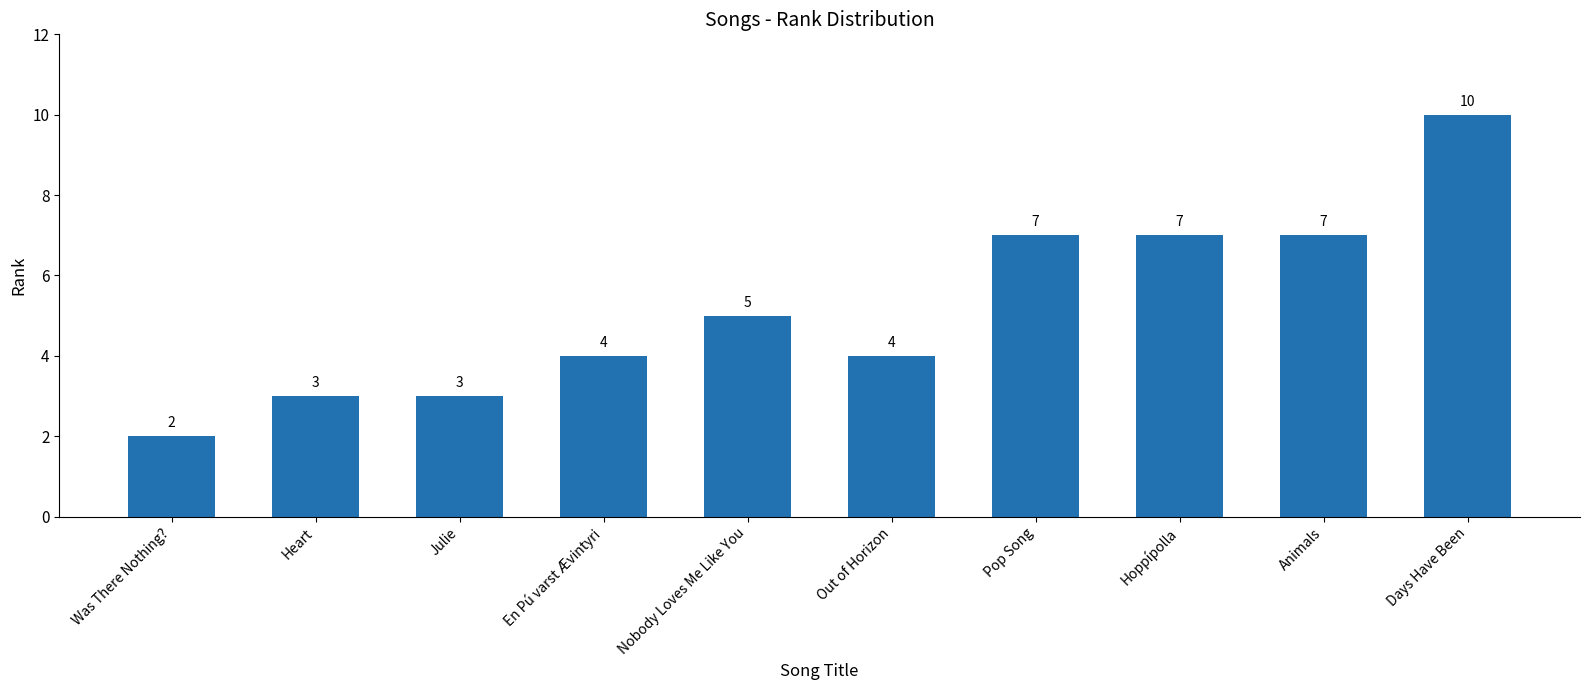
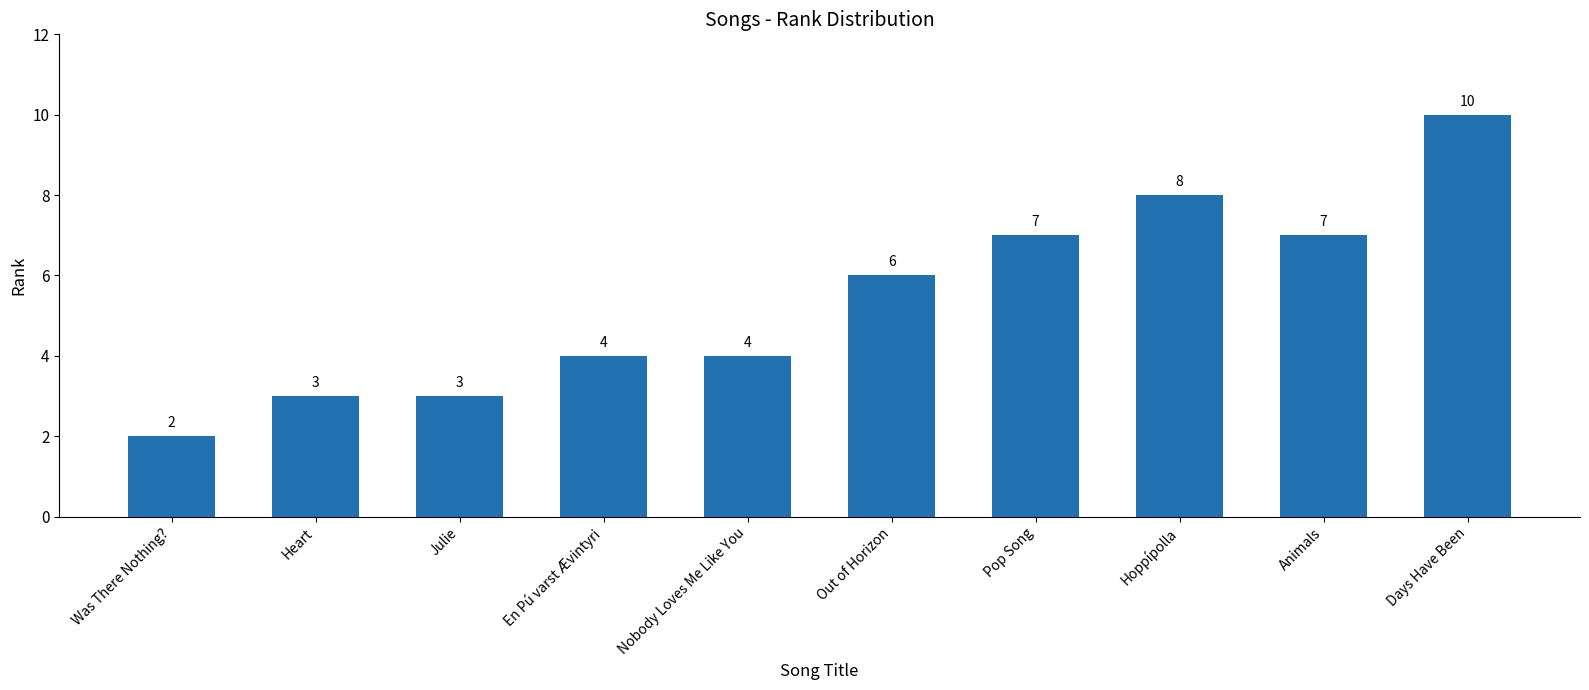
Nobody Loves Me Like You: 5 -> 4
Out of Horizon: 4 -> 6
Hoppípolla: 7 -> 8
